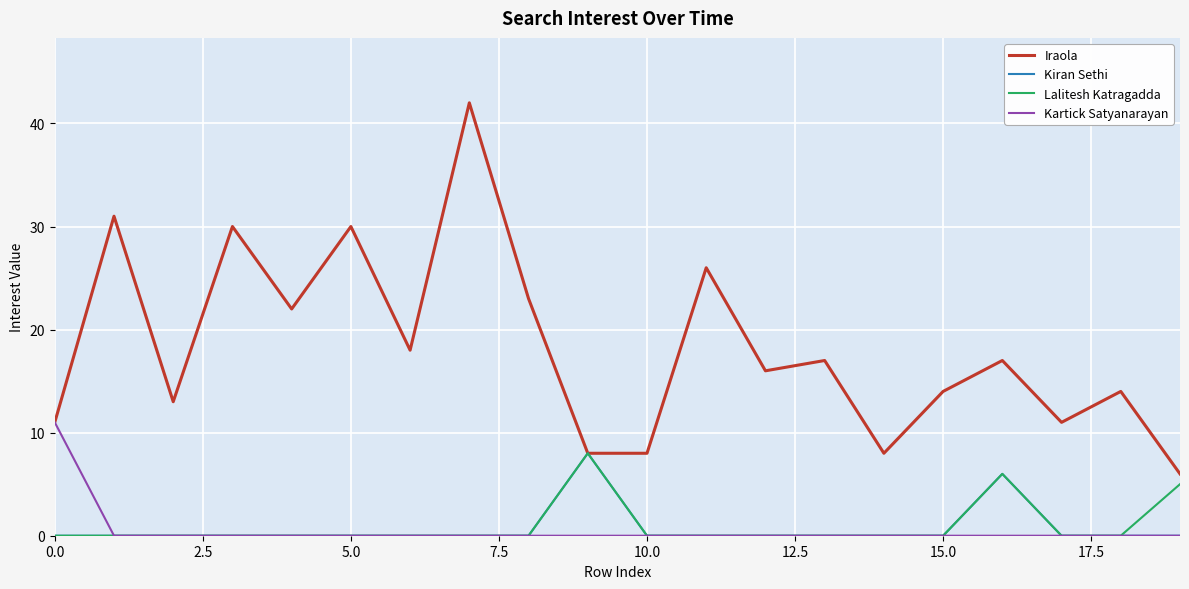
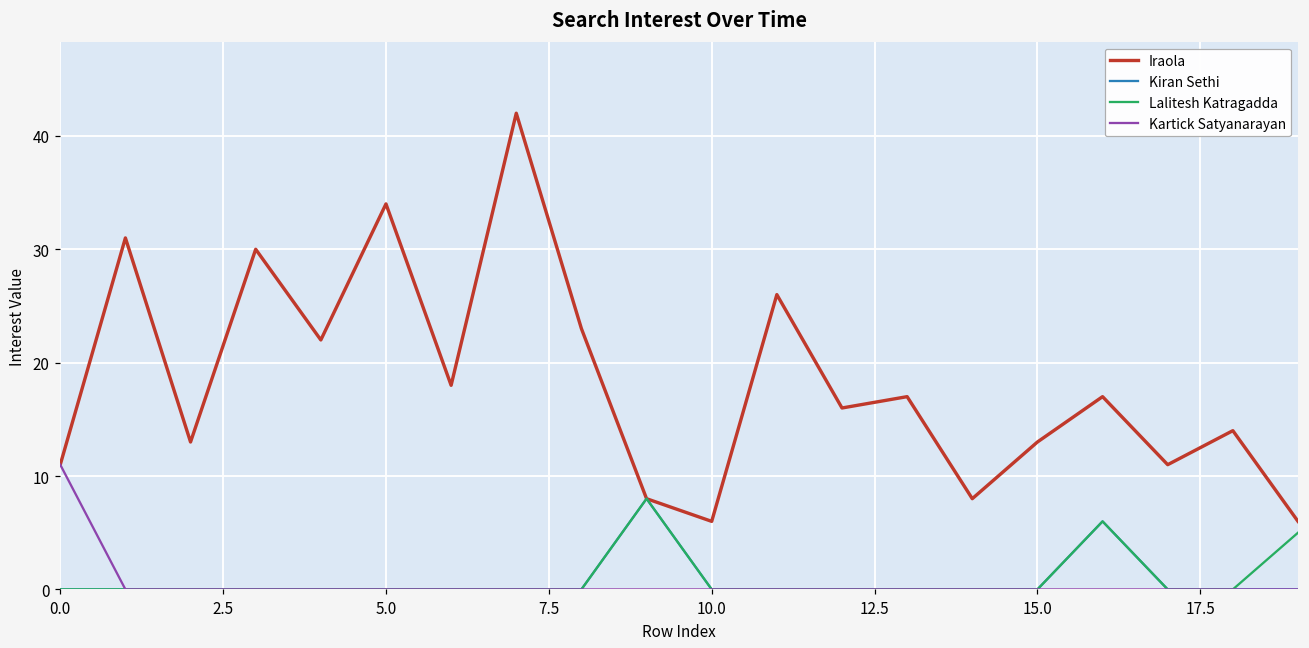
Iraola, 5.0: 30 -> 34
Iraola, 10.0: 8 -> 6
Iraola, 15.0: 14 -> 13
